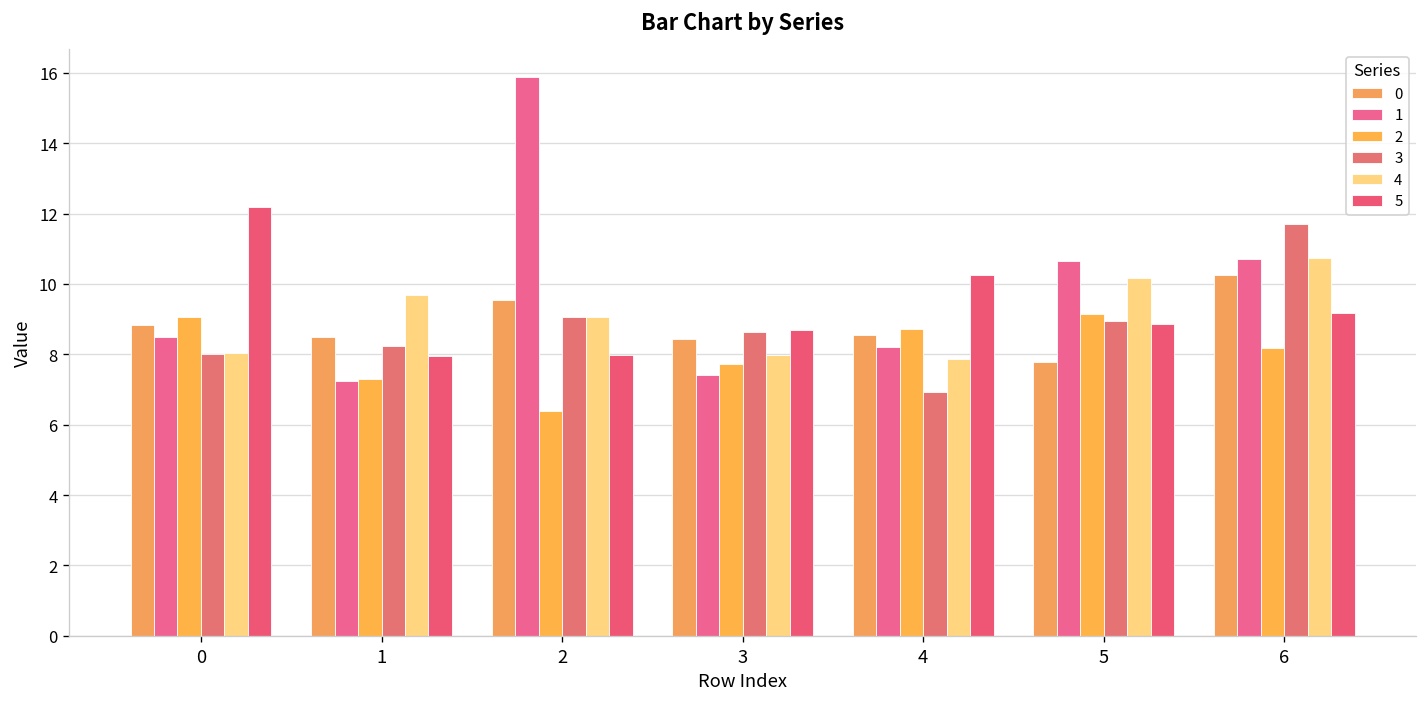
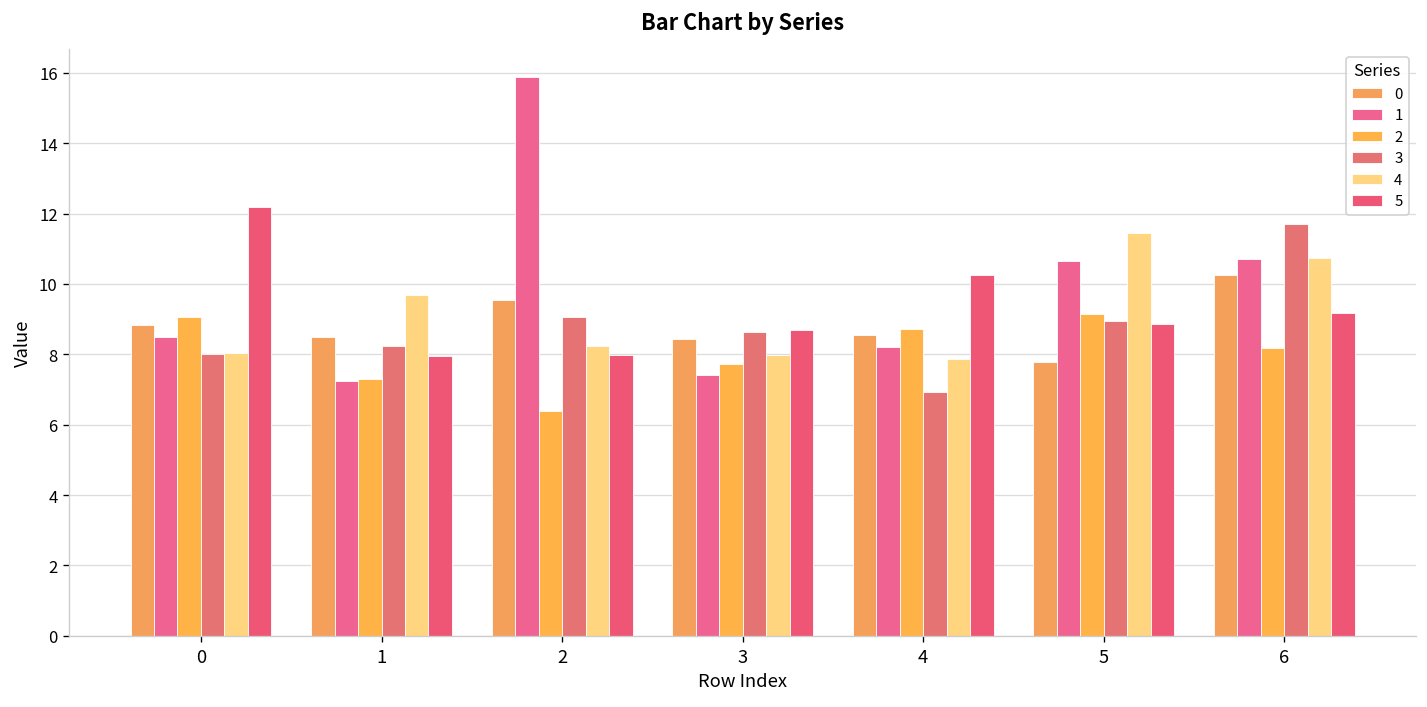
4, 2: 9.1 -> 8.2
4, 5: 10.2 -> 11.4
